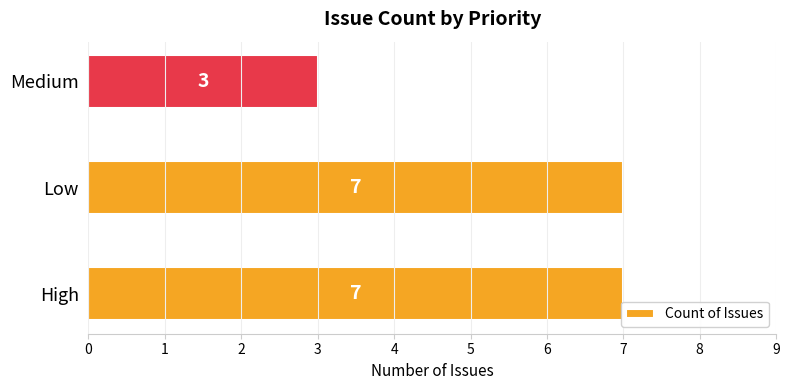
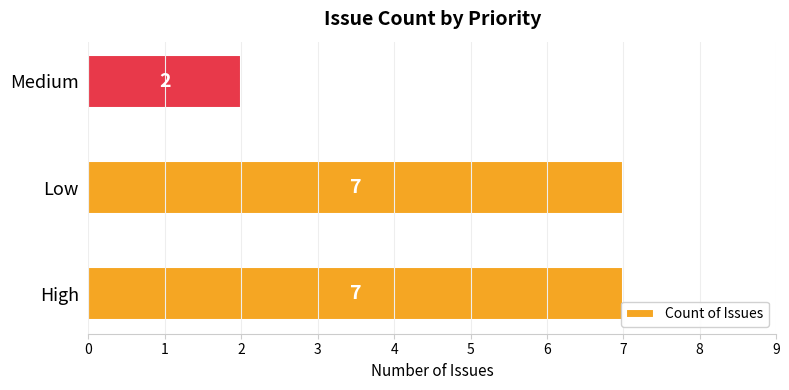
Medium: 3 -> 2
